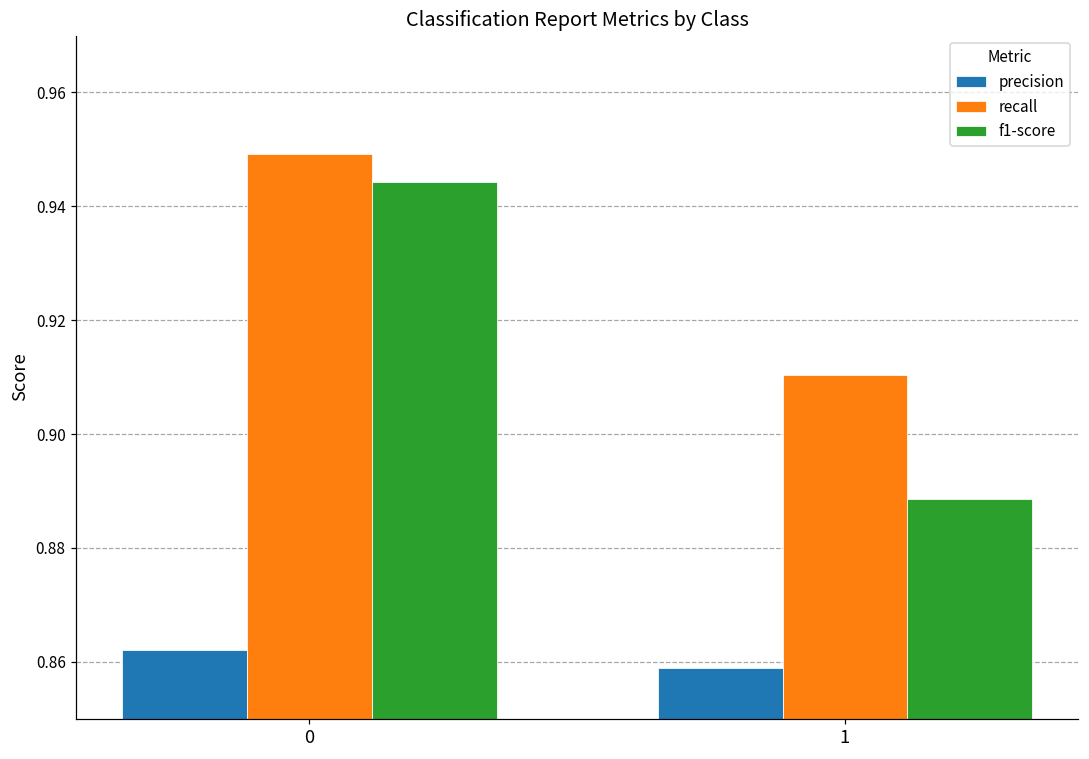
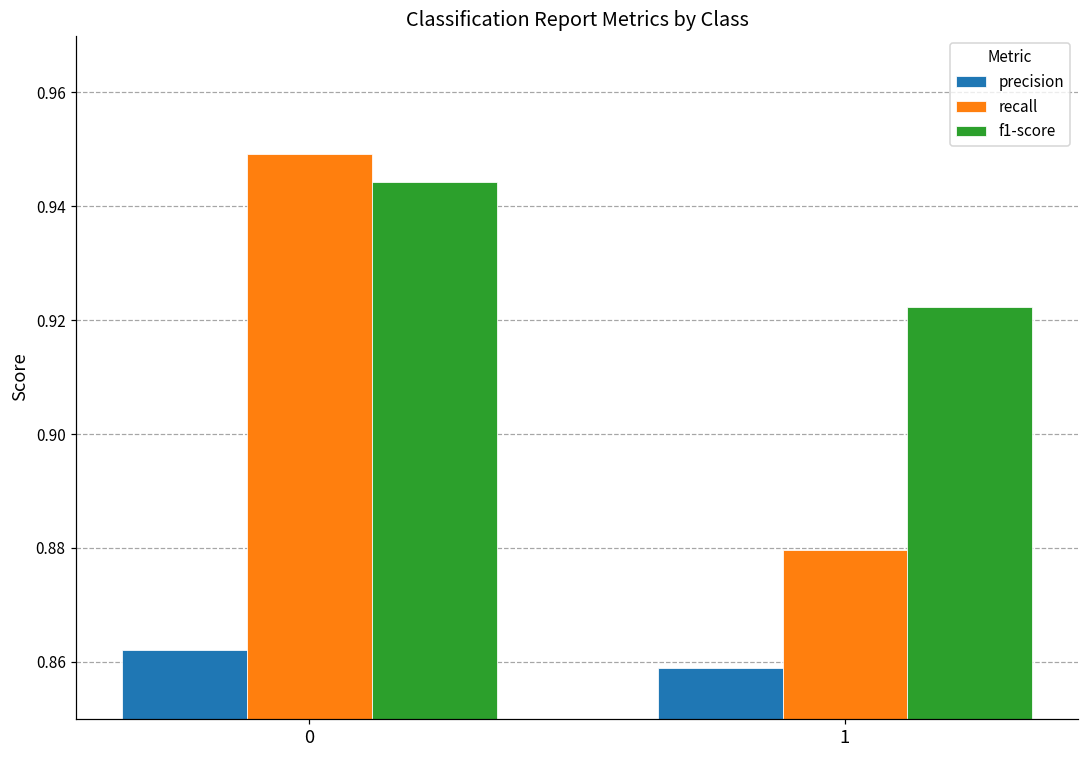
recall, 1: 0.910 -> 0.880
f1-score, 1: 0.889 -> 0.922
